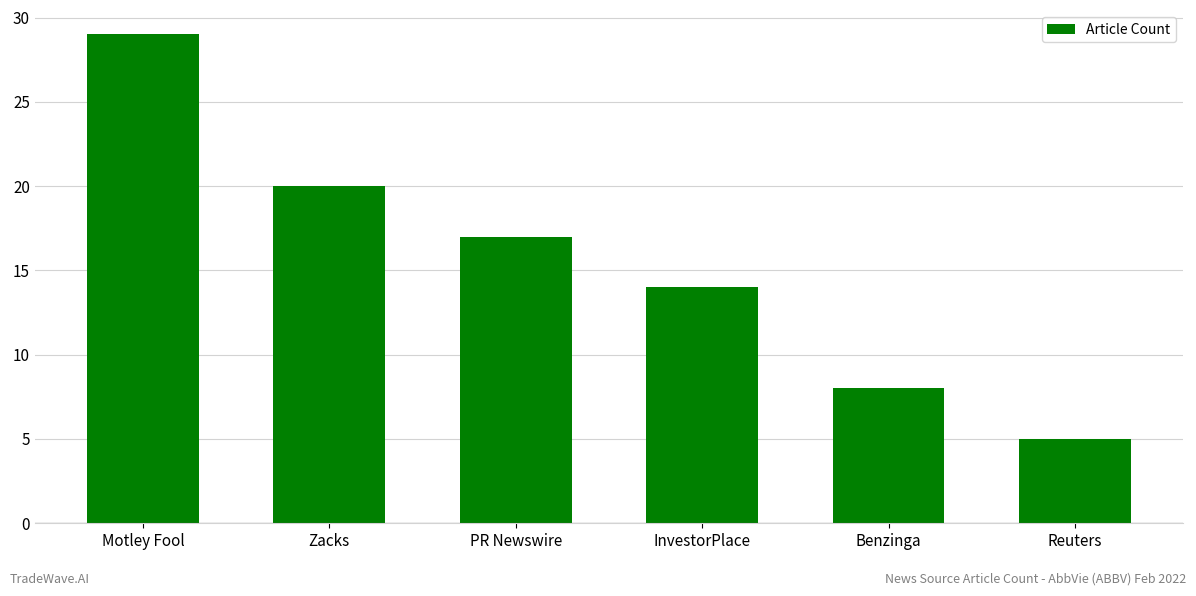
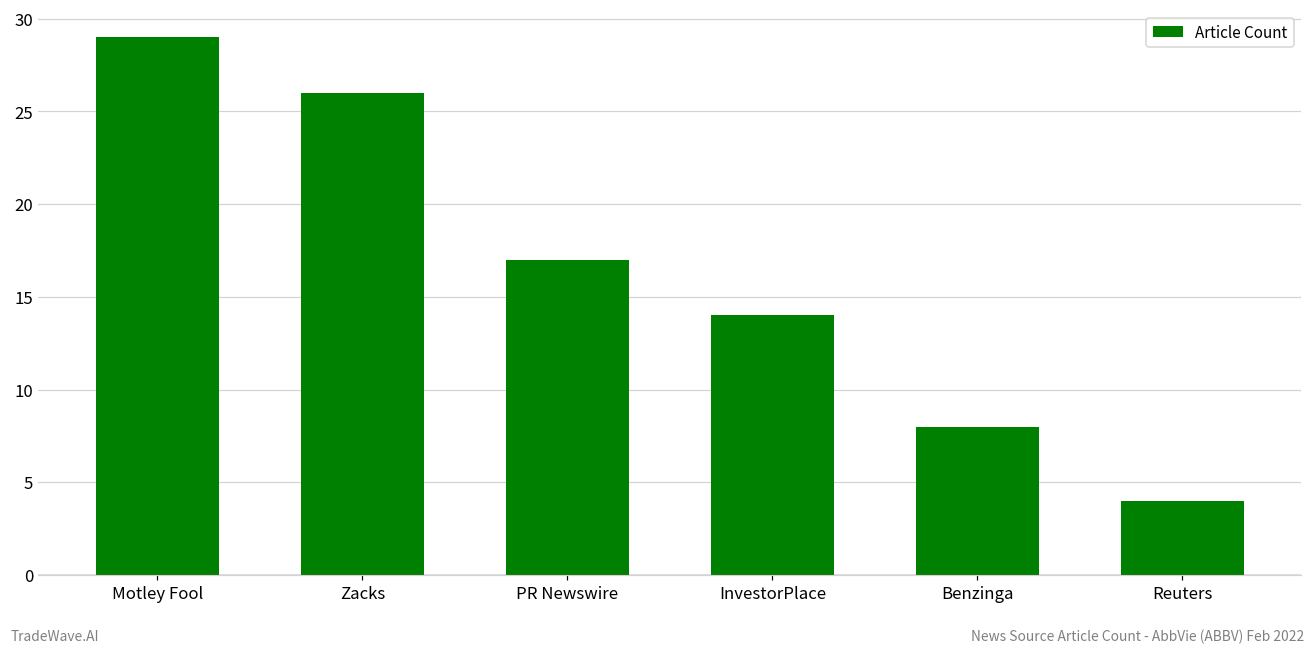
Zacks: 20 -> 26
Reuters: 5 -> 4
